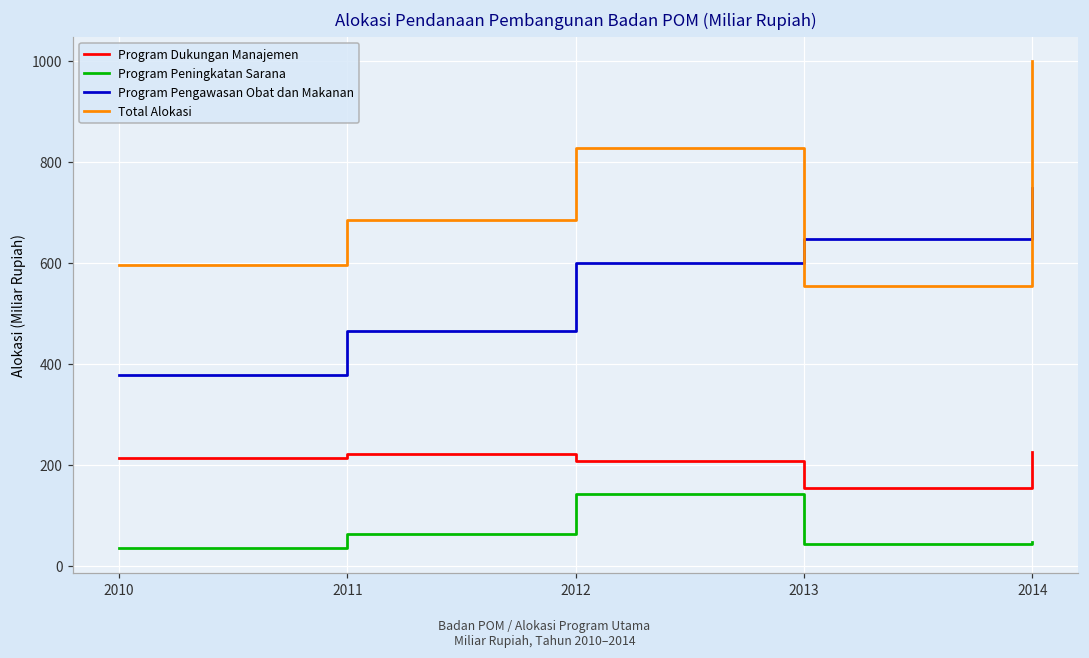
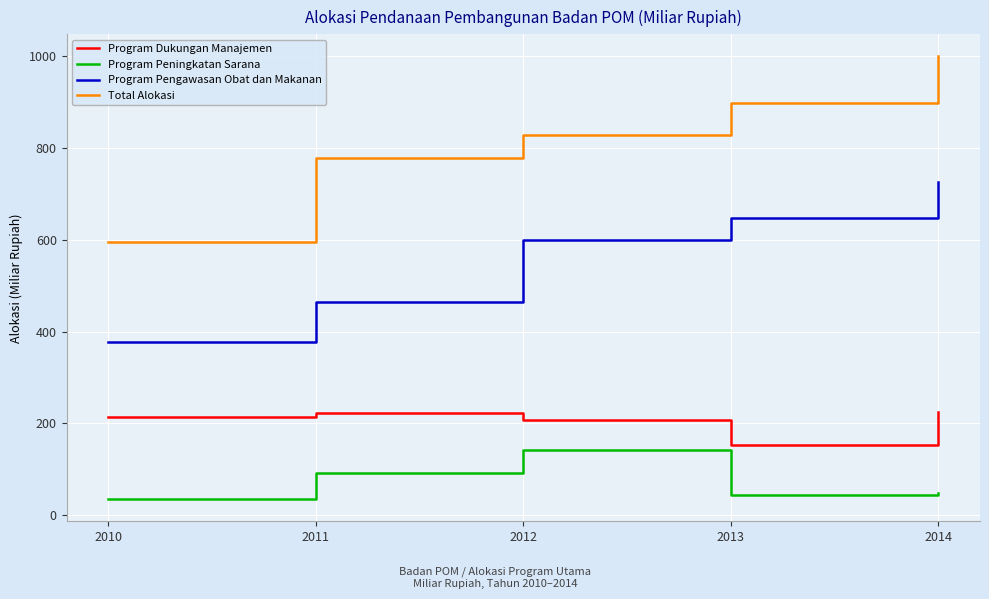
Program Peningkatan Sarana, 2011: 60 -> 90
Total Alokasi, 2011: 680 -> 780
Total Alokasi, 2013: 550 -> 900
Program Pengawasan Obat dan Makanan, 2014: 750 -> 730
